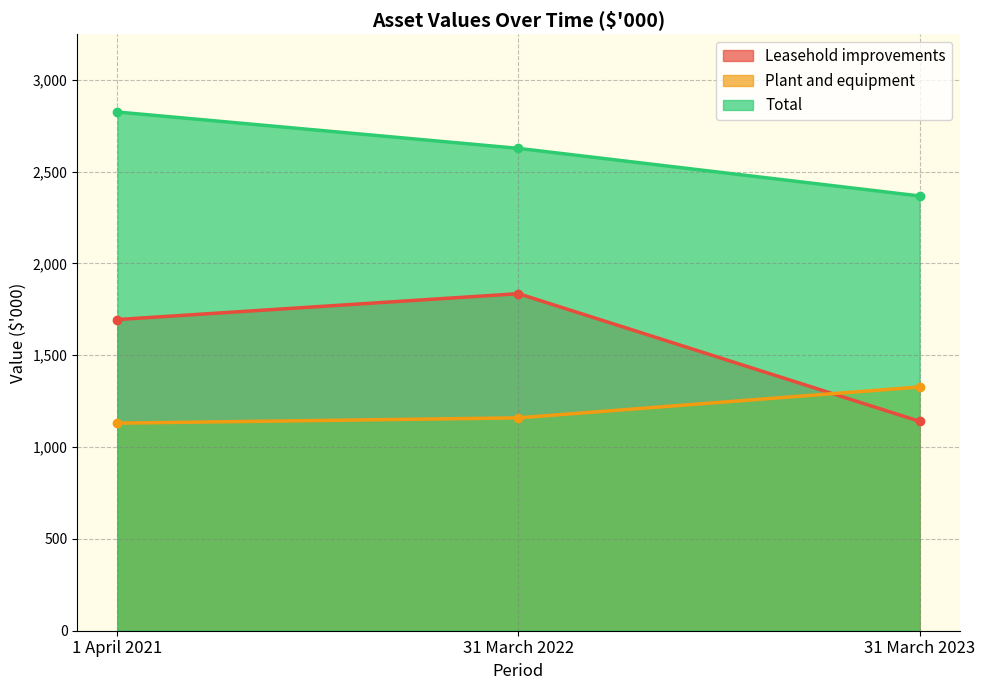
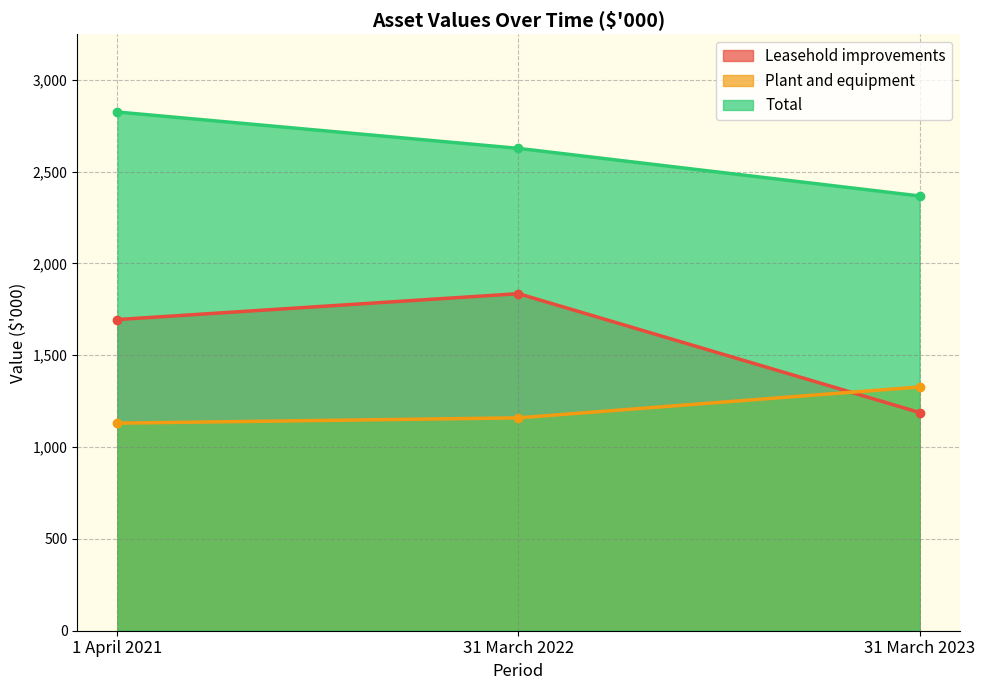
Leasehold improvements, 31 March 2023: 1,140 -> 1,190
